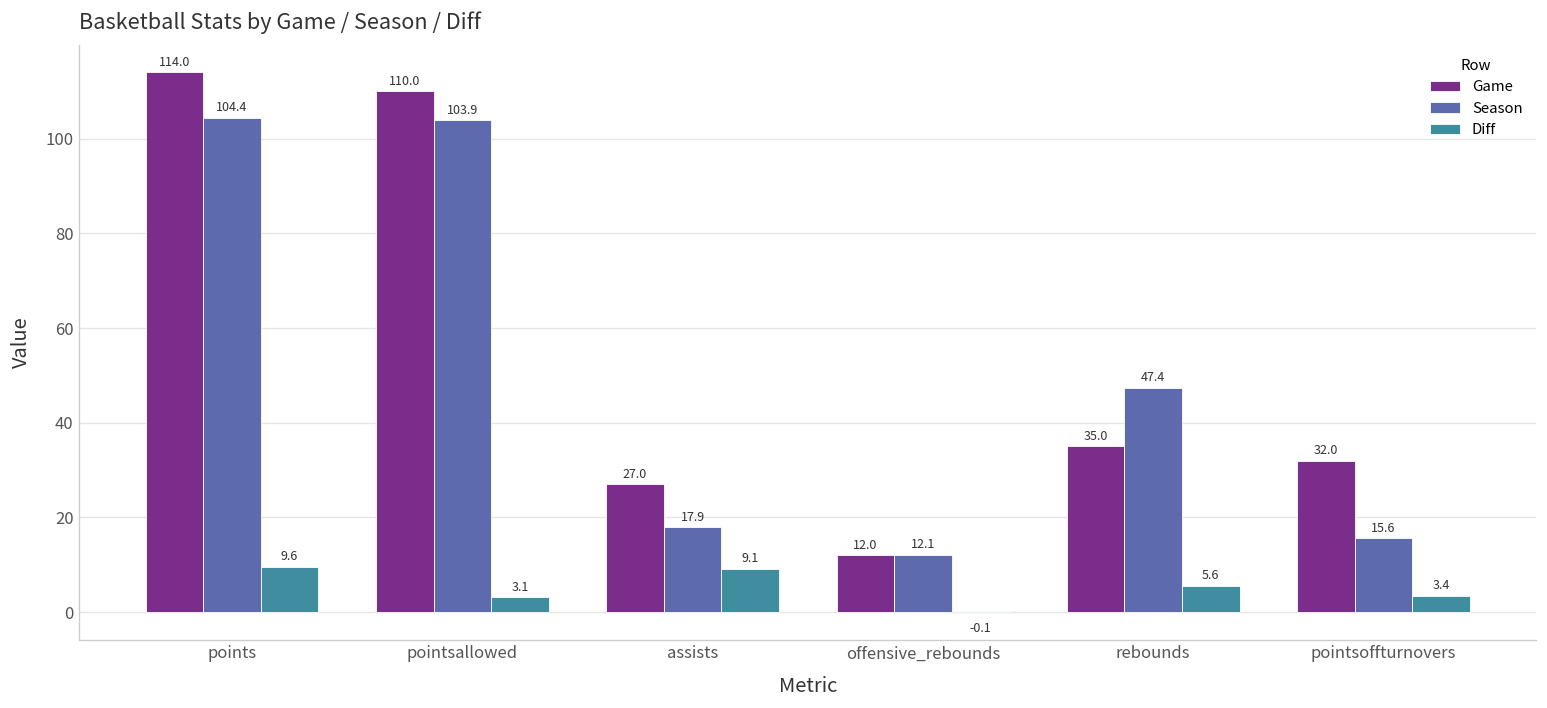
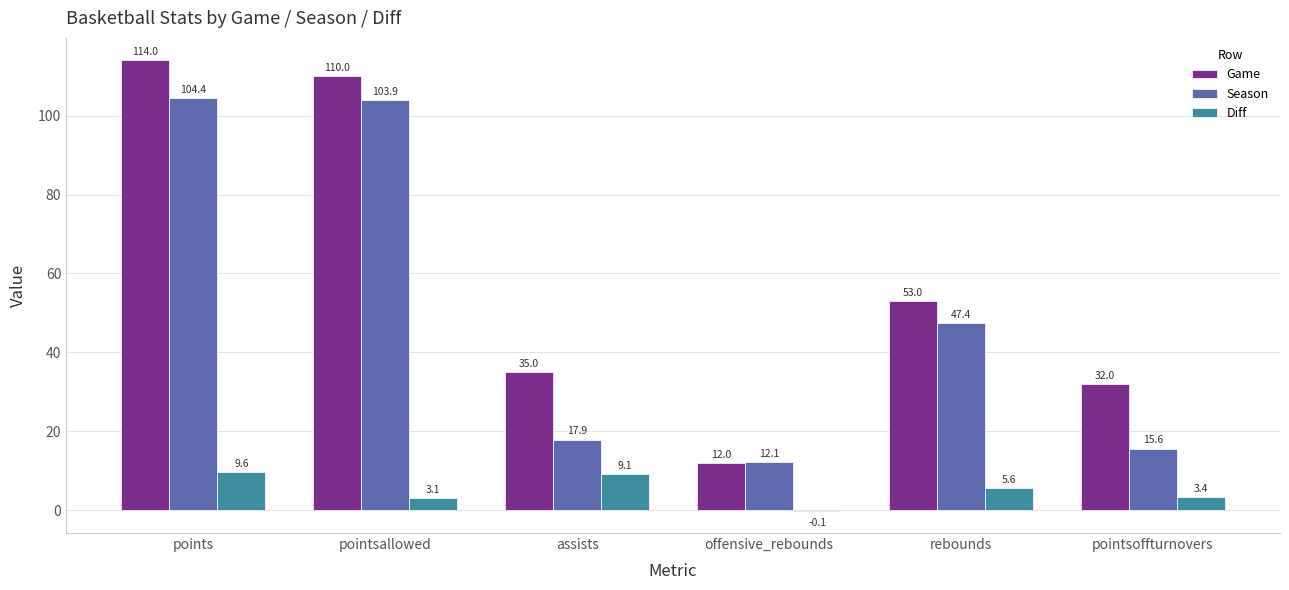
Game, assists: 27.0 -> 35.0
Game, rebounds: 35.0 -> 53.0
